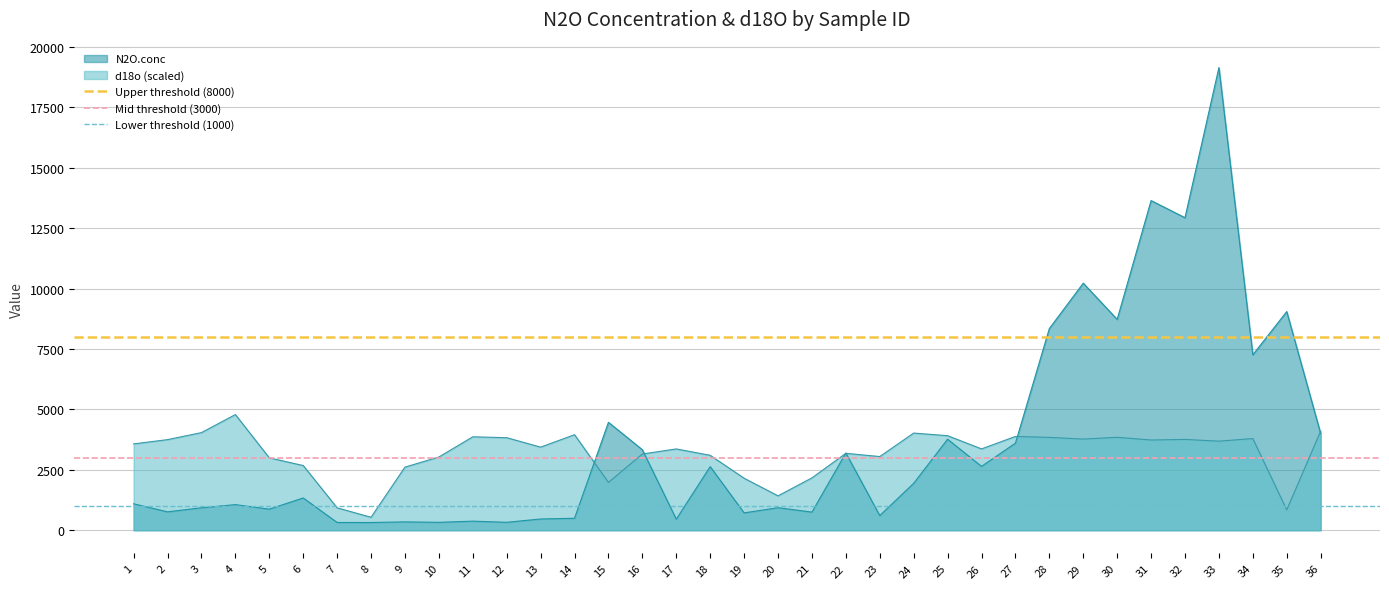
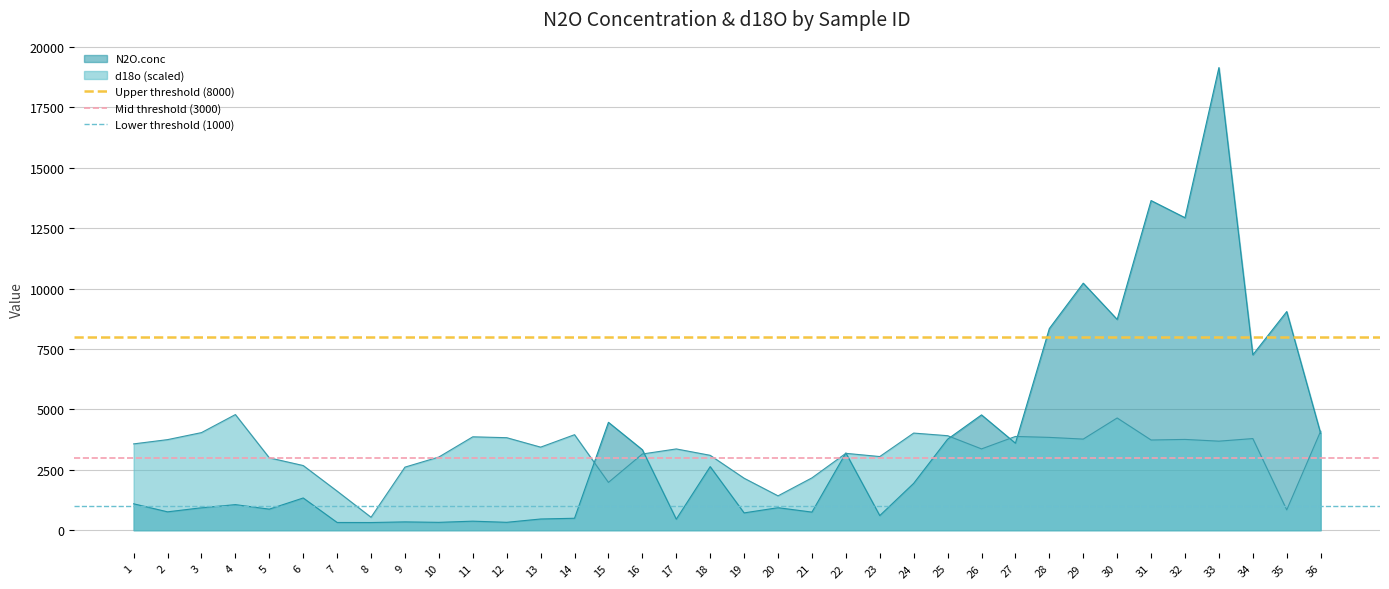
d18o (scaled), 7: 900 -> 1600
N2O.conc, 26: 2600 -> 4800
d18o (scaled), 30: 3800 -> 4600
